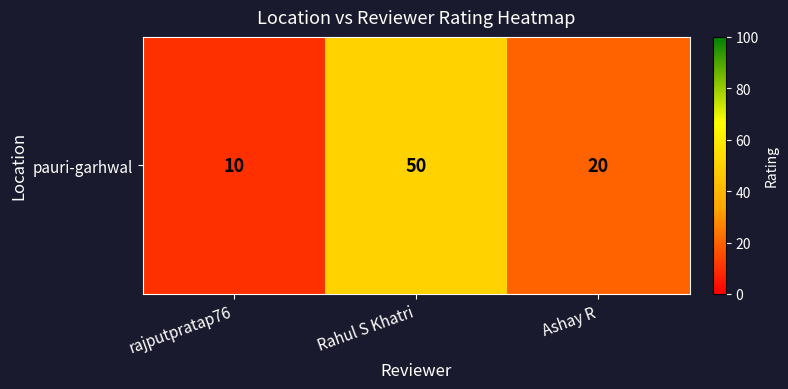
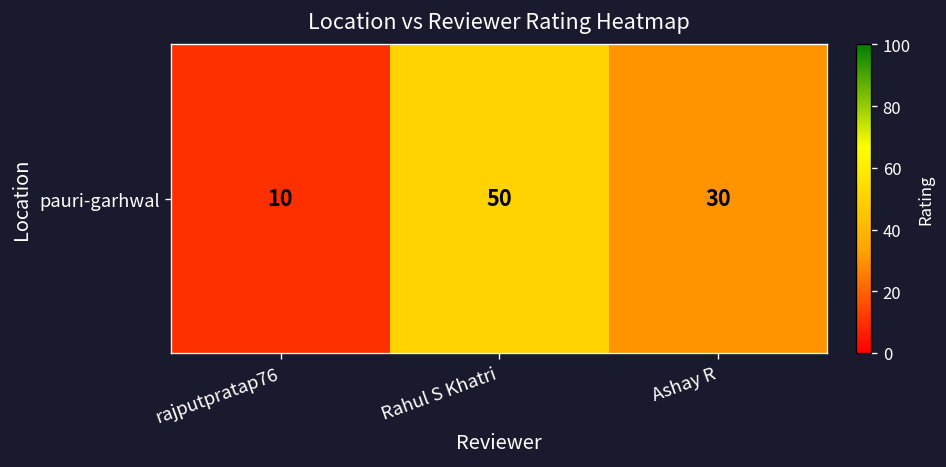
pauri-garhwal, Ashay R: 20 -> 30
